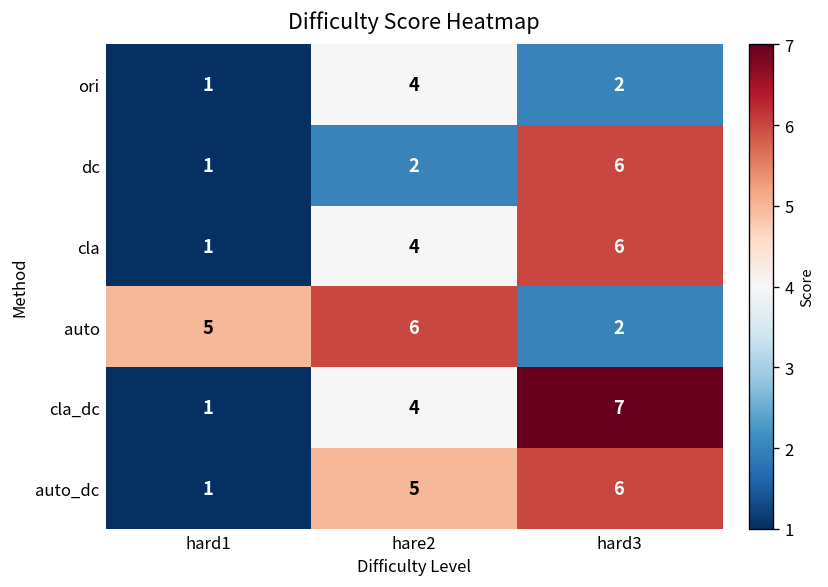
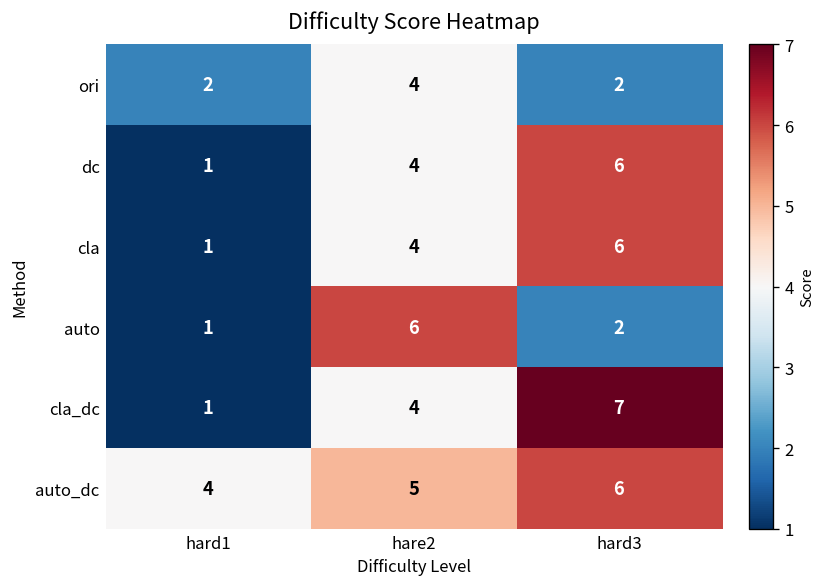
ori, hard1: 1 -> 2
dc, hare2: 2 -> 4
auto, hard1: 5 -> 1
auto_dc, hard1: 1 -> 4
